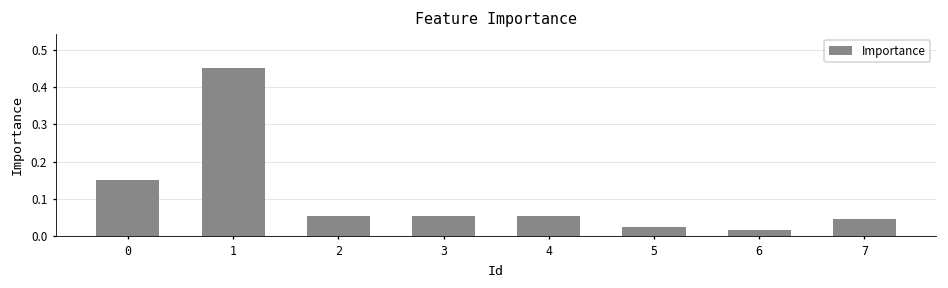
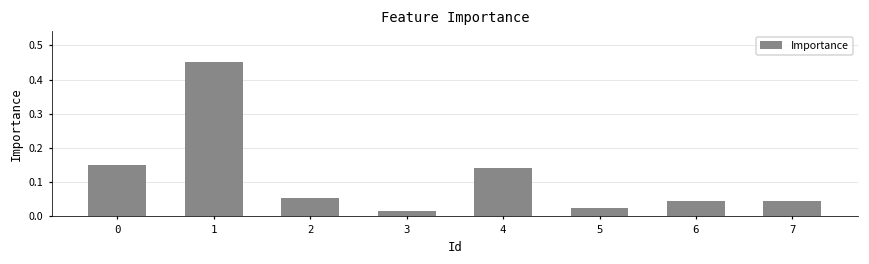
3: 0.05 -> 0.01
4: 0.05 -> 0.14
6: 0.02 -> 0.04
